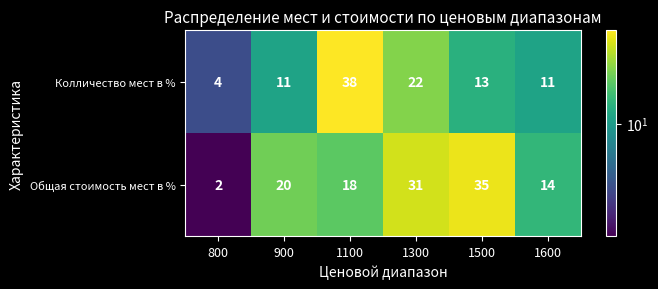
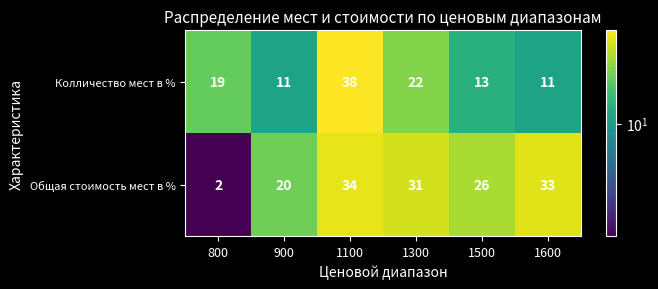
Колличество мест в %, 800: 4 -> 19
Общая стоимость мест в %, 1100: 18 -> 34
Общая стоимость мест в %, 1500: 35 -> 26
Общая стоимость мест в %, 1600: 14 -> 33
